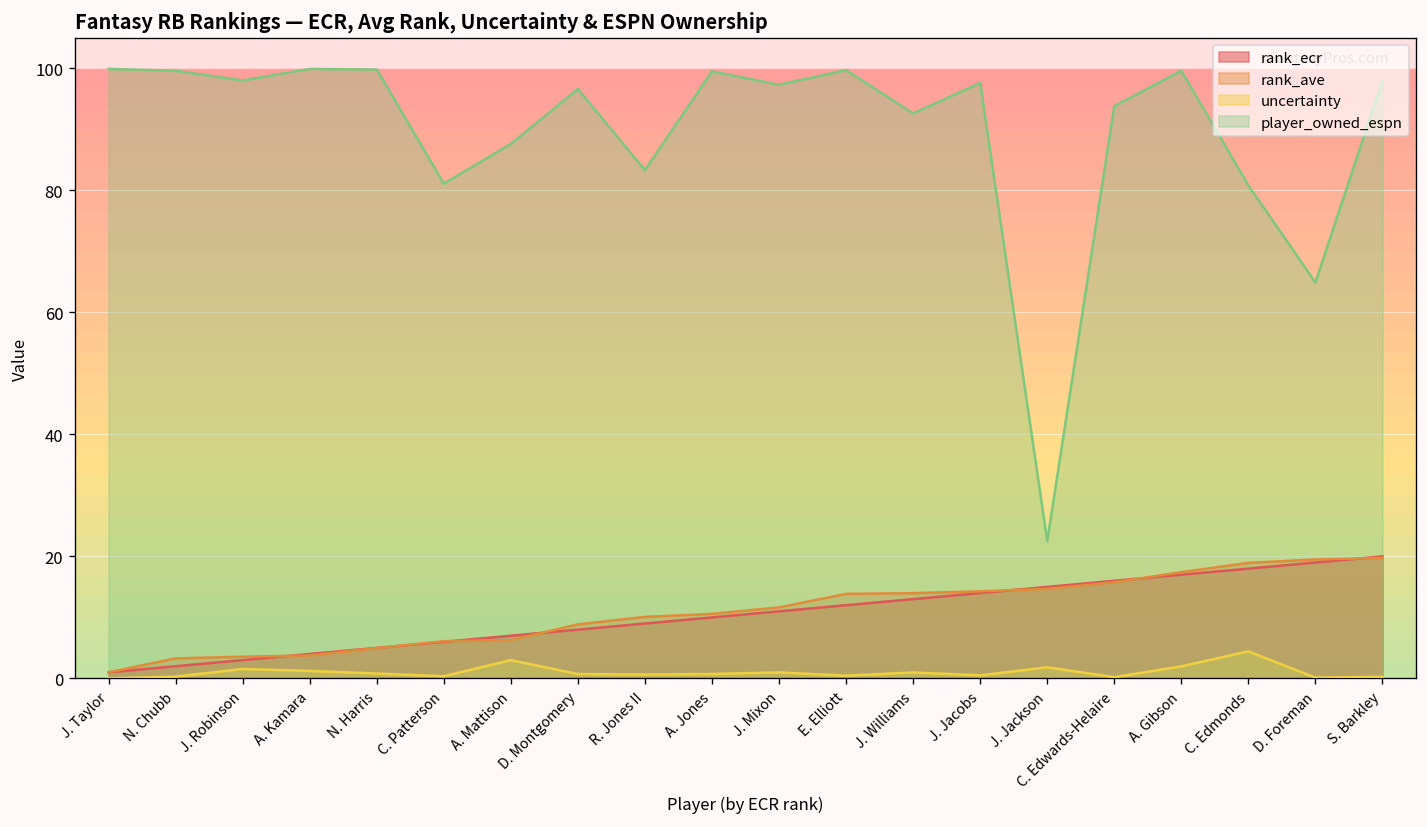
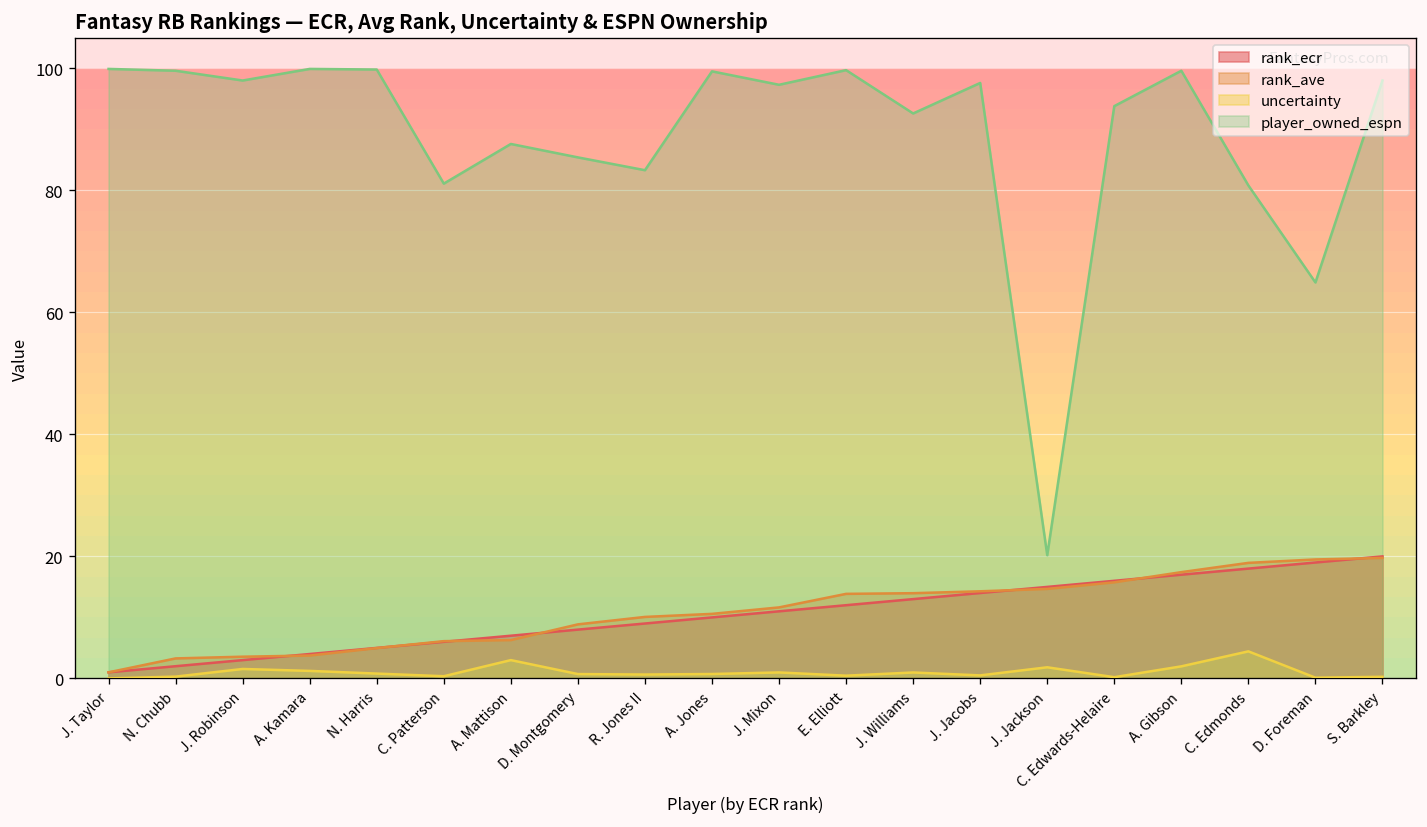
player_owned_espn, D. Montgomery: 97 -> 85
player_owned_espn, J. Jackson: 23 -> 20
